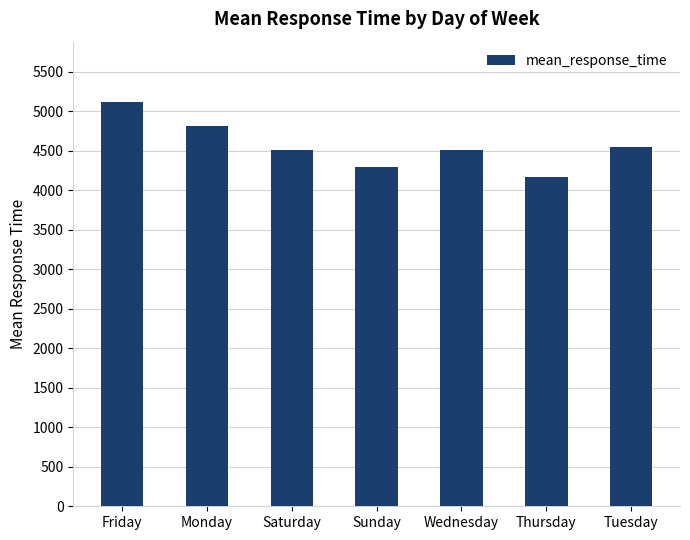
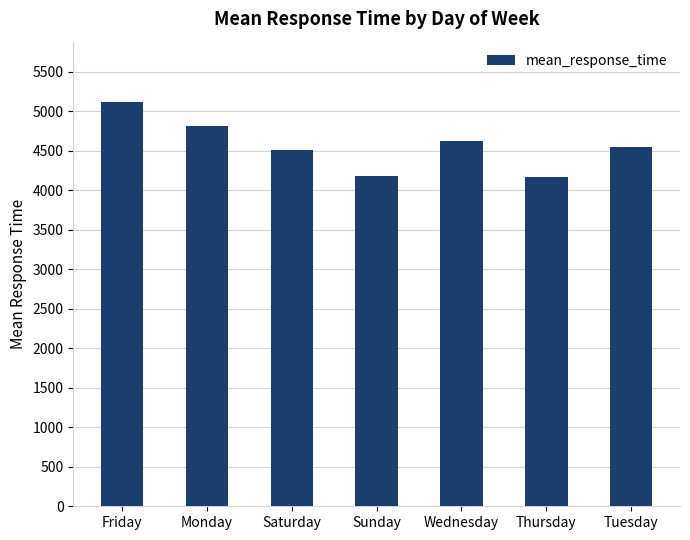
Sunday: 4300 -> 4200
Wednesday: 4500 -> 4600
